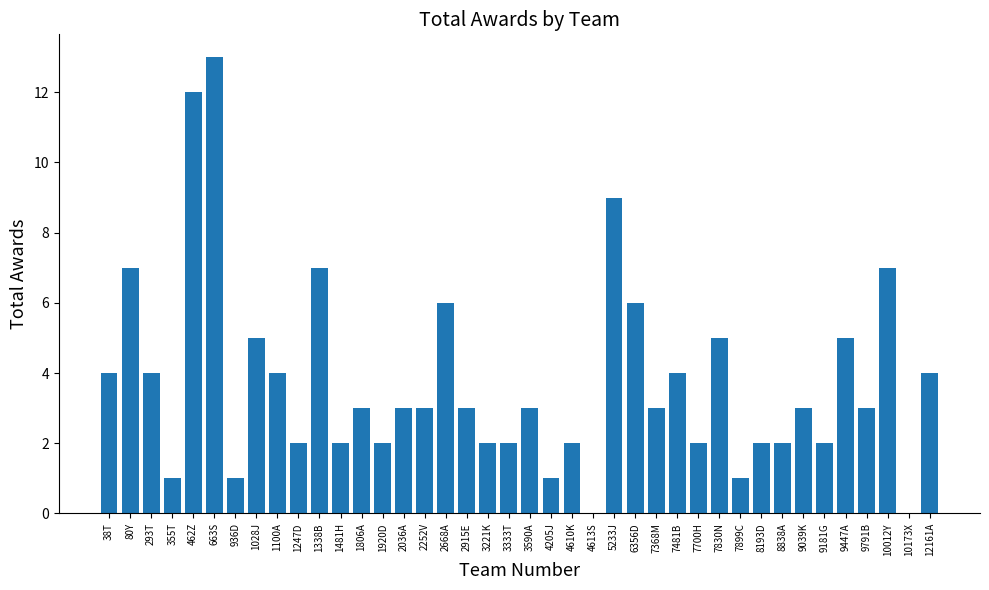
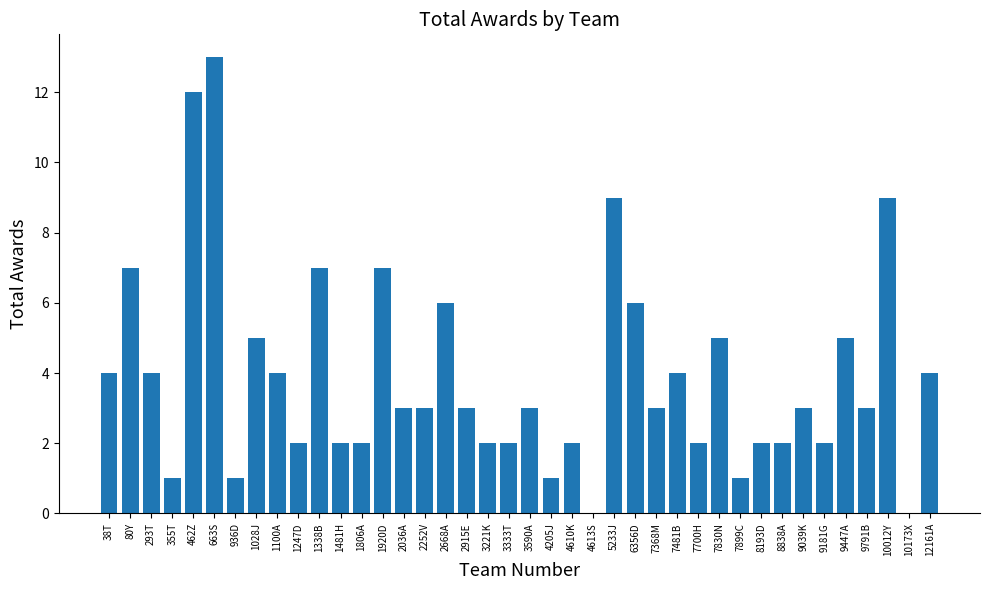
1806A: 3 -> 2
1920D: 2 -> 7
10012Y: 7 -> 9
